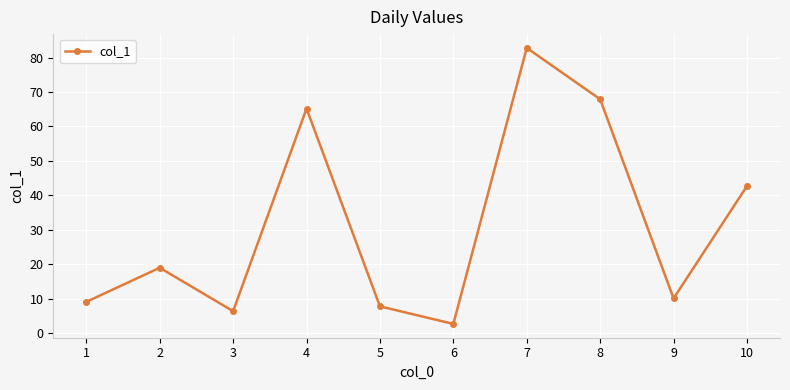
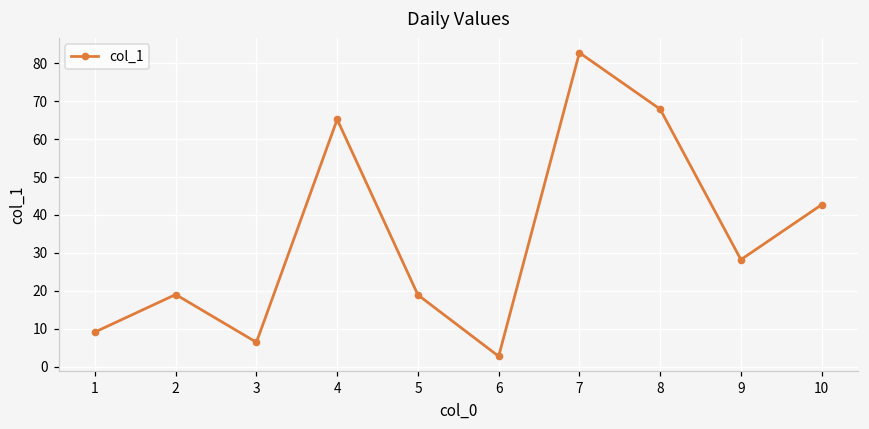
5: 8 -> 19
9: 10 -> 28
